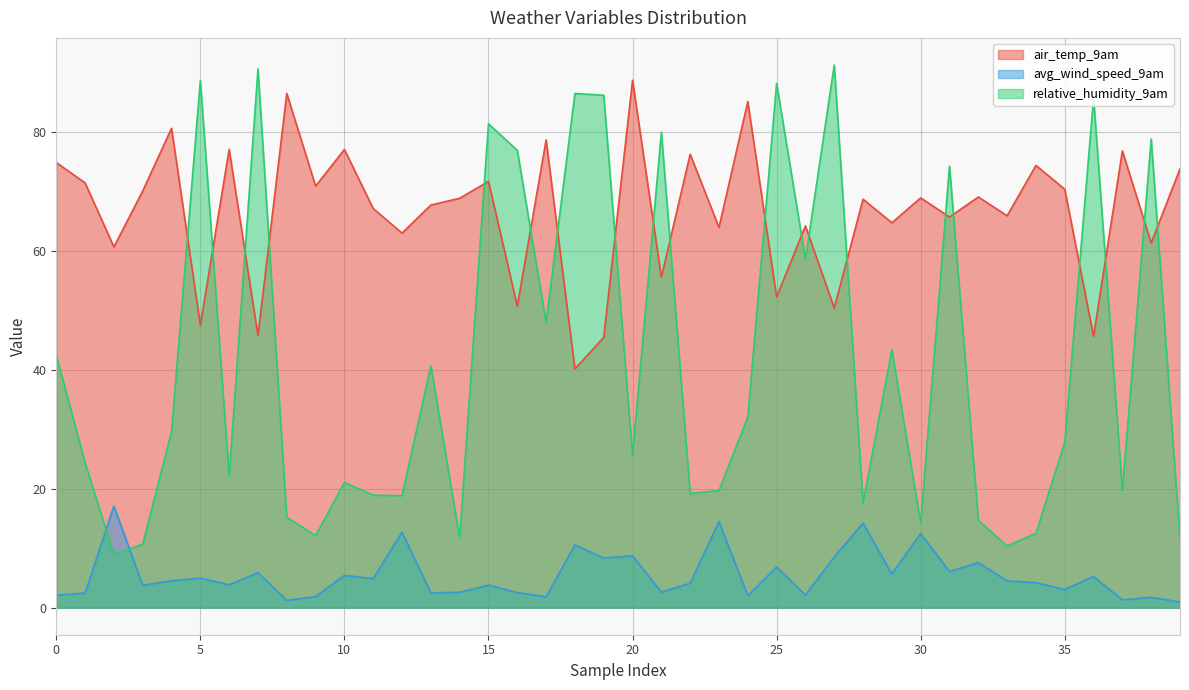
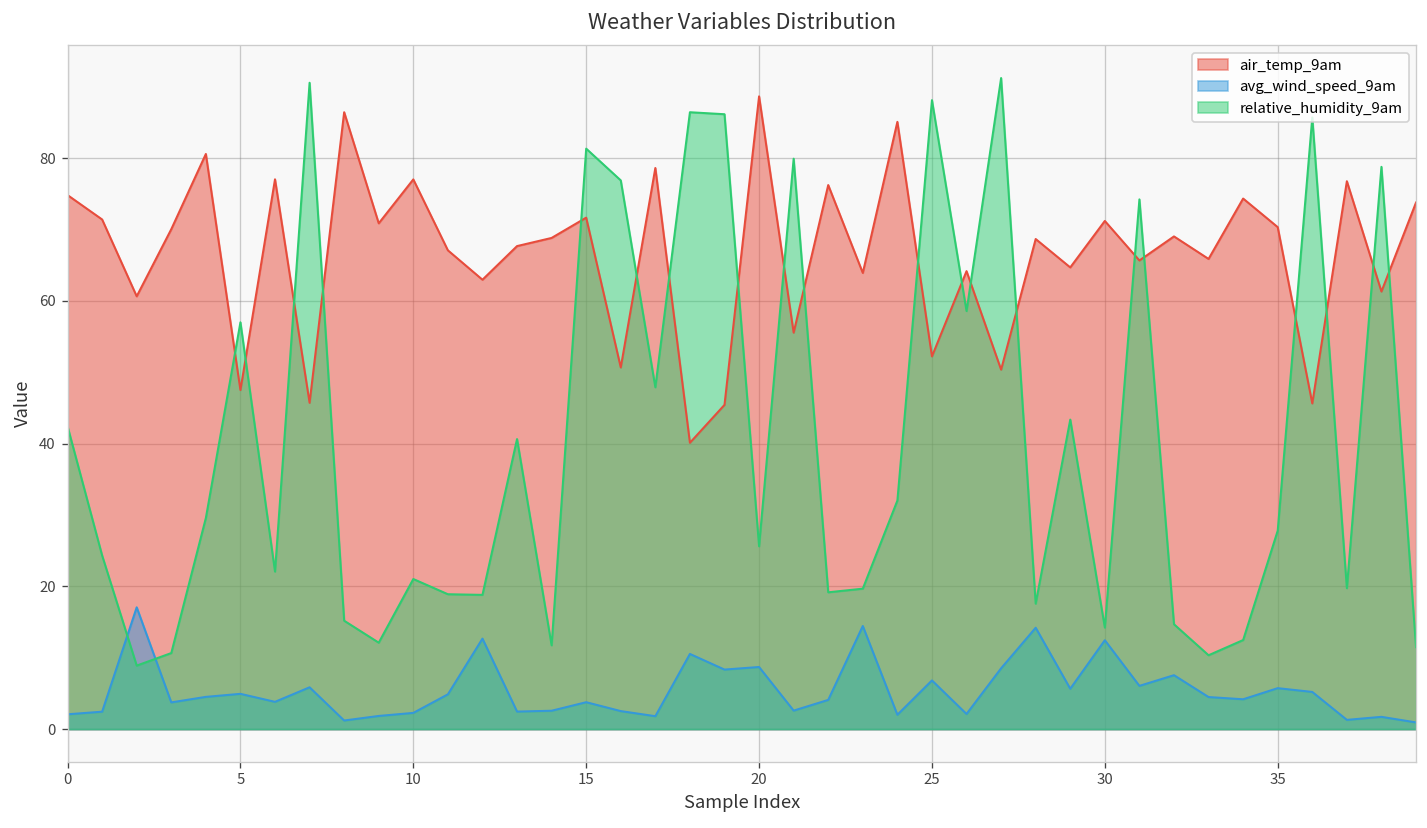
relative_humidity_9am, 5: 89 -> 57
avg_wind_speed_9am, 10: 5 -> 2
air_temp_9am, 30: 69 -> 71
avg_wind_speed_9am, 35: 3 -> 6
